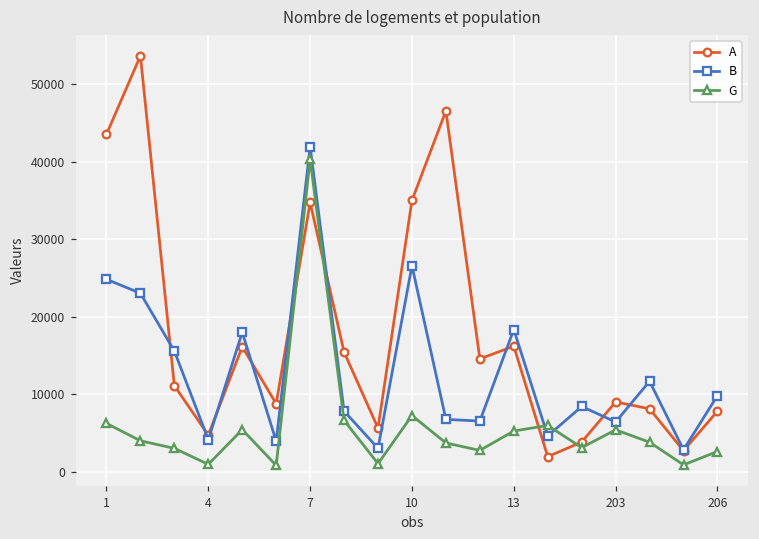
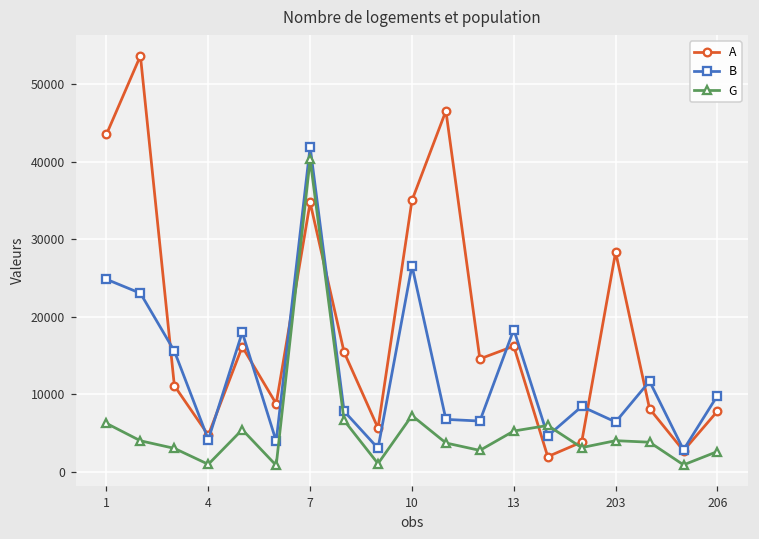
A, 203: 9000 -> 28000
G, 203: 5000 -> 4000
